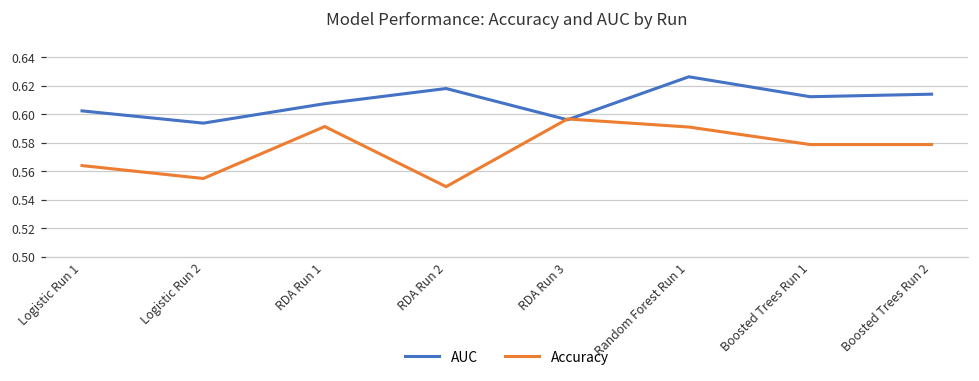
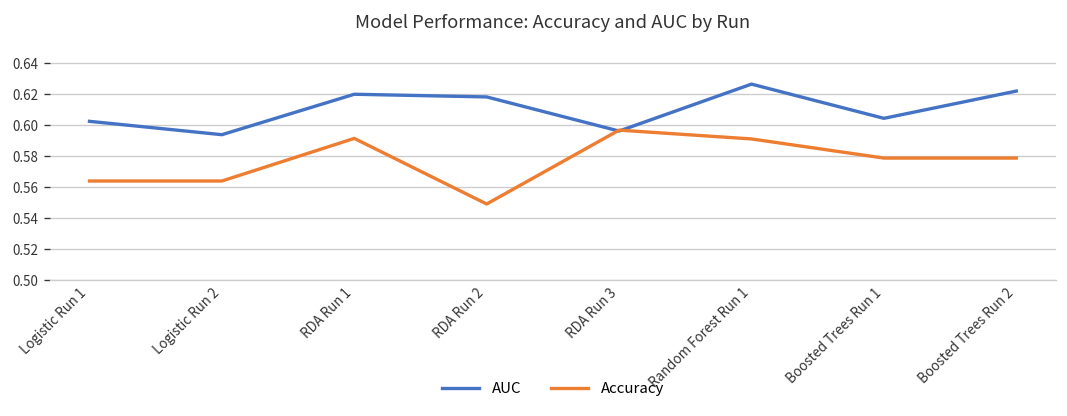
Accuracy, Logistic Run 2: 0.555 -> 0.564
AUC, RDA Run 1: 0.608 -> 0.620
AUC, Boosted Trees Run 1: 0.612 -> 0.604
AUC, Boosted Trees Run 2: 0.614 -> 0.622
